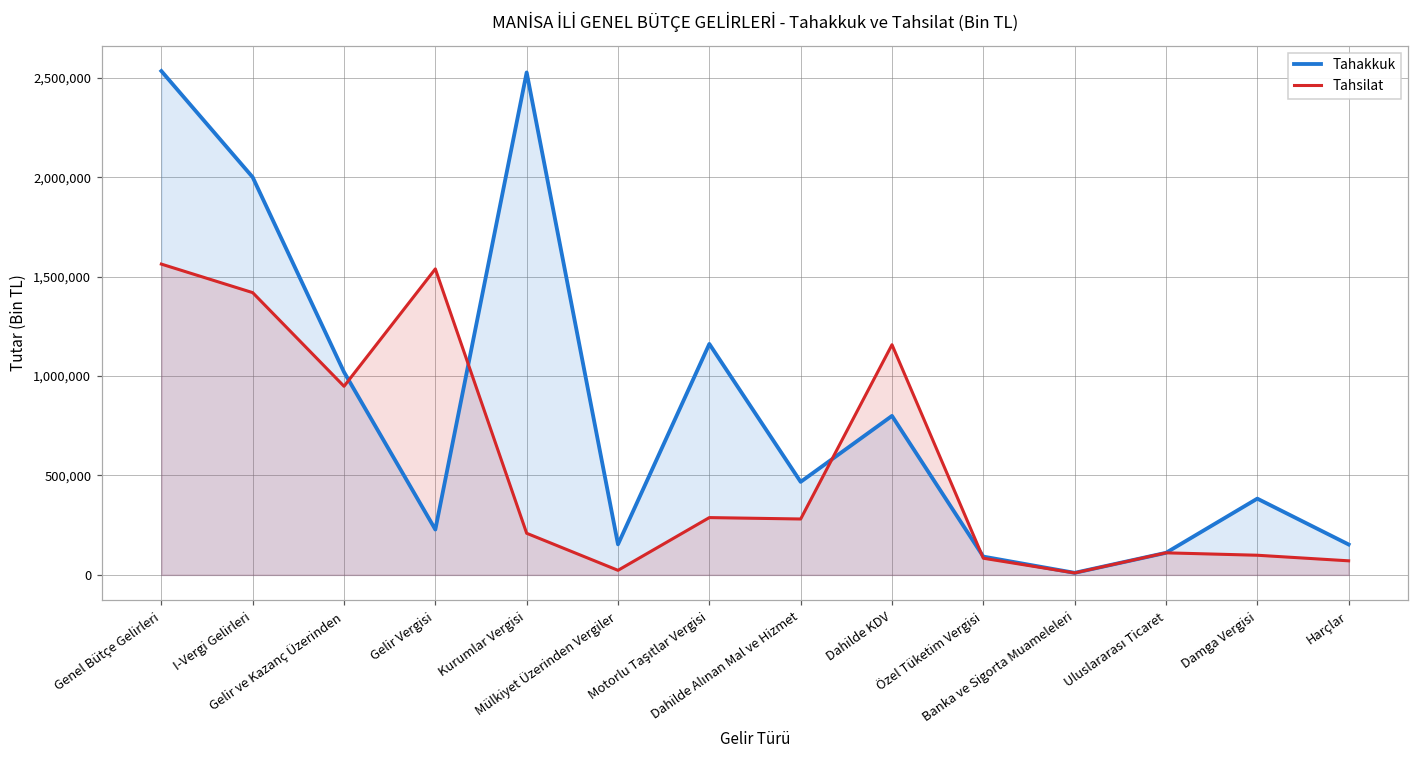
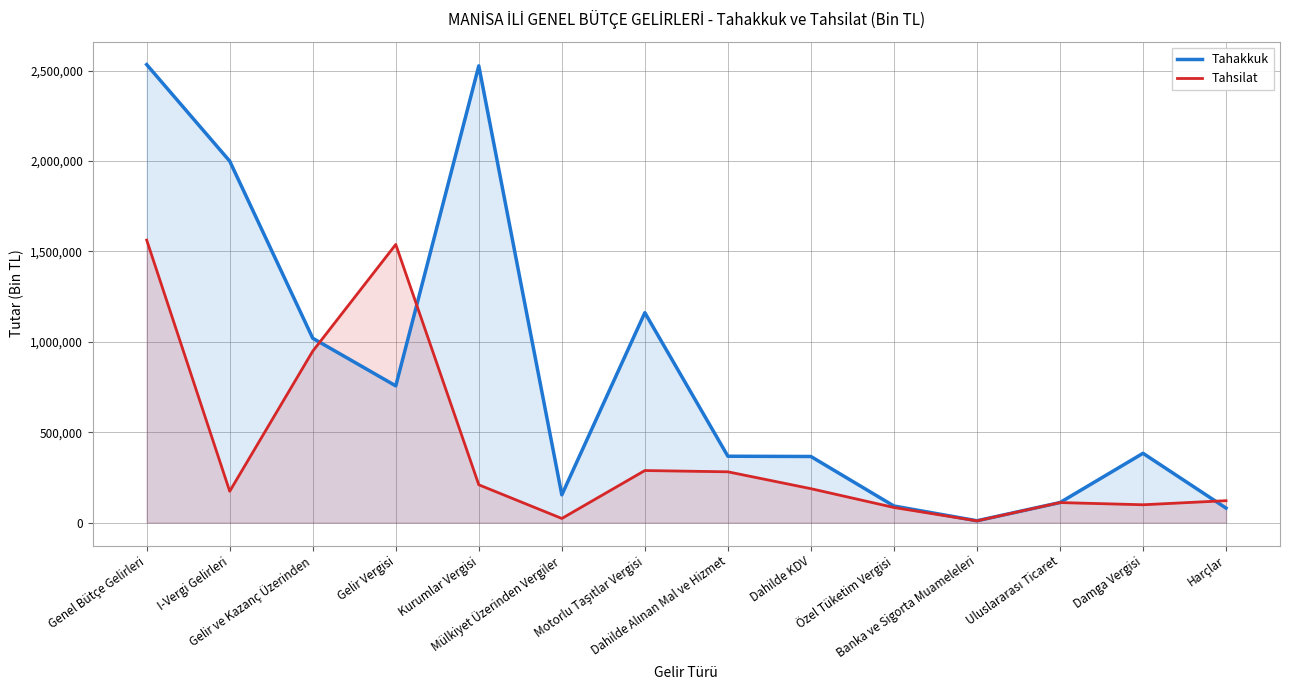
Tahsilat, I-Vergi Gelirleri: 1,420,000 -> 170,000
Tahakkuk, Gelir Vergisi: 230,000 -> 760,000
Tahakkuk, Dahilde Alınan Mal ve Hizmet: 470,000 -> 370,000
Tahakkuk, Dahilde KDV: 800,000 -> 370,000
Tahsilat, Dahilde KDV: 1,160,000 -> 190,000
Tahakkuk, Harçlar: 150,000 -> 80,000
Tahsilat, Harçlar: 70,000 -> 120,000
